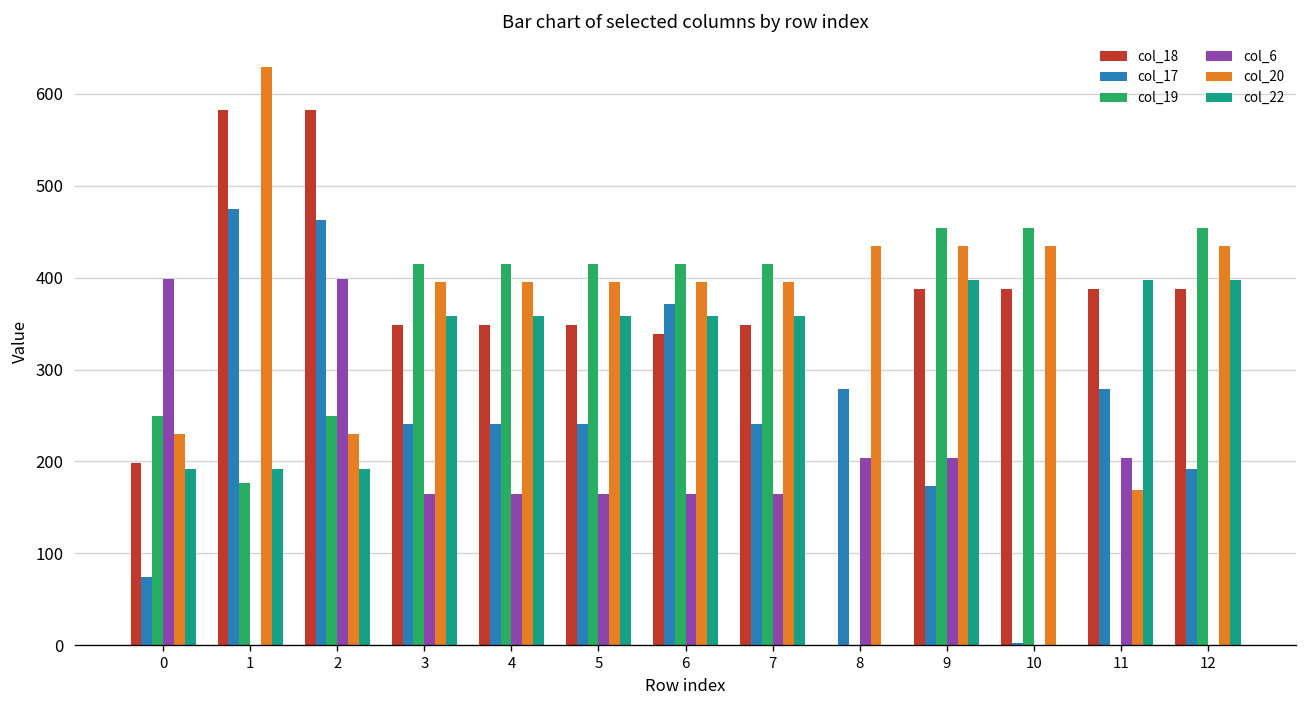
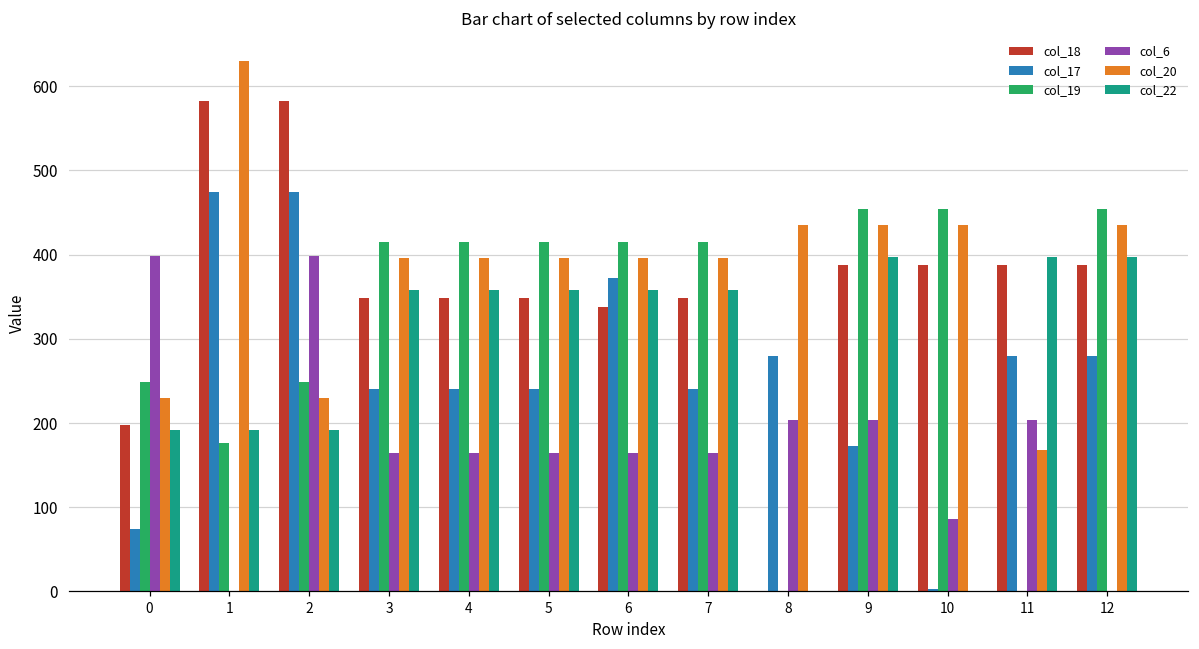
col_17, 2: 460 -> 470
col_6, 10: 0 -> 90
col_17, 12: 190 -> 280
